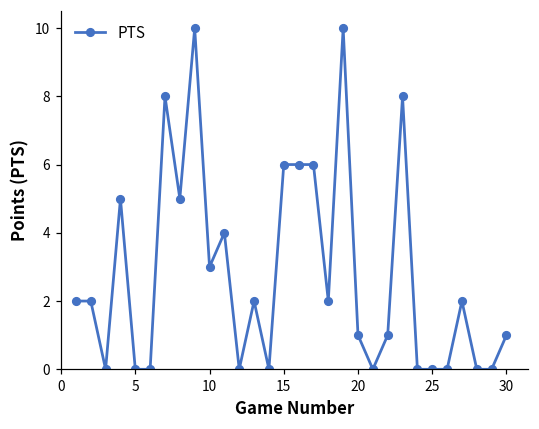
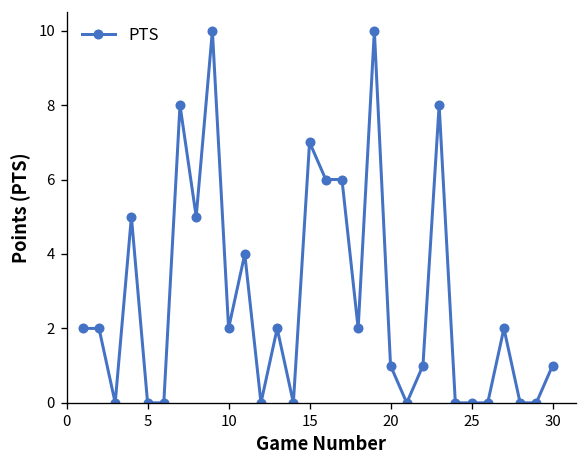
10: 3 -> 2
15: 6 -> 7
